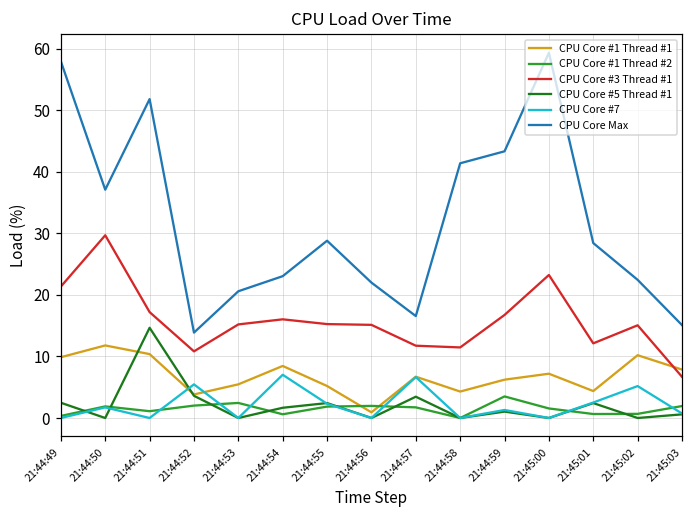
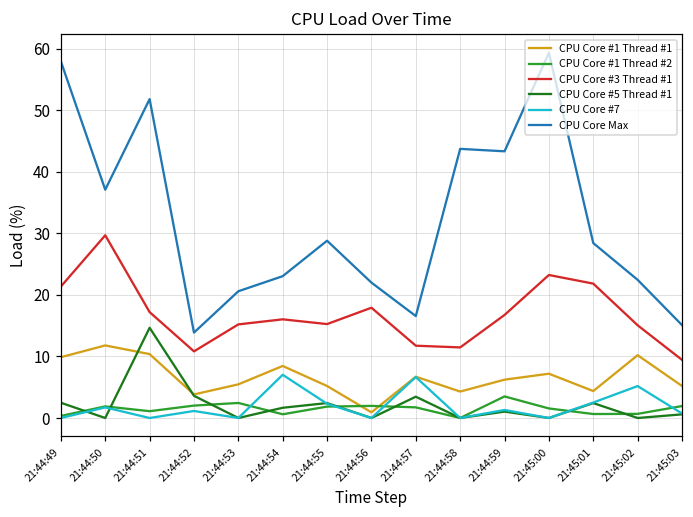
CPU Core #7, 21:44:52: 5 -> 1
CPU Core #3 Thread #1, 21:44:56: 15 -> 18
CPU Core Max, 21:44:58: 41 -> 44
CPU Core #3 Thread #1, 21:45:01: 12 -> 22
CPU Core #1 Thread #1, 21:45:03: 8 -> 5
CPU Core #3 Thread #1, 21:45:03: 7 -> 9
